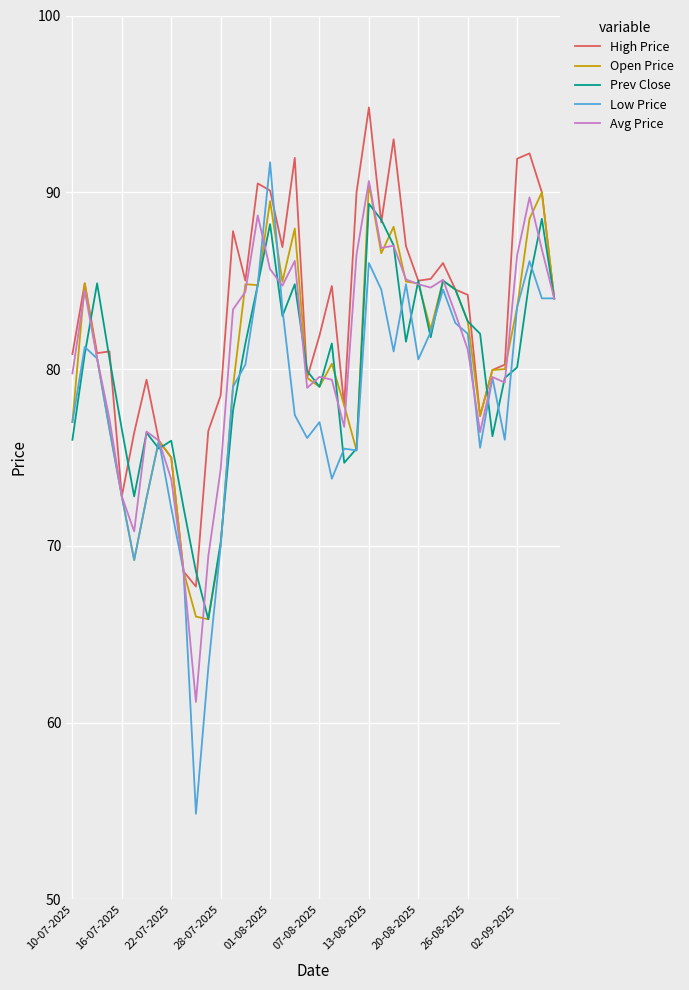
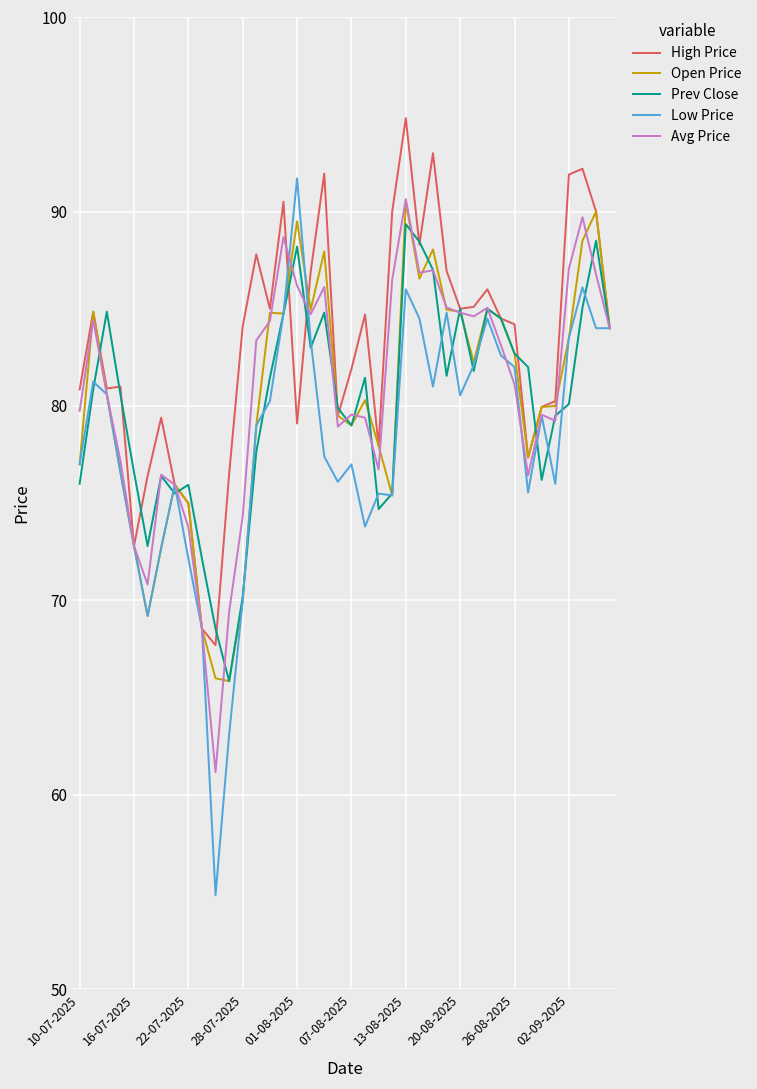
High Price, 28-07-2025: 78.5 -> 84.1
High Price, 01-08-2025: 90.1 -> 79.1
Avg Price, 01-08-2025: 85.7 -> 86.2
Avg Price, 02-09-2025: 86.4 -> 87.1
